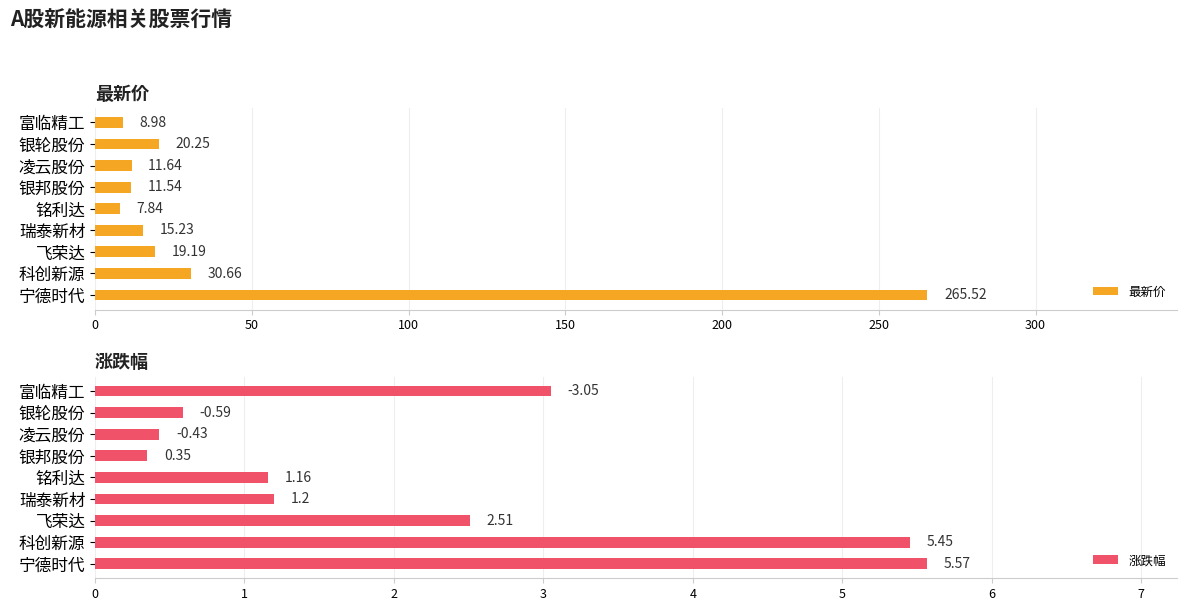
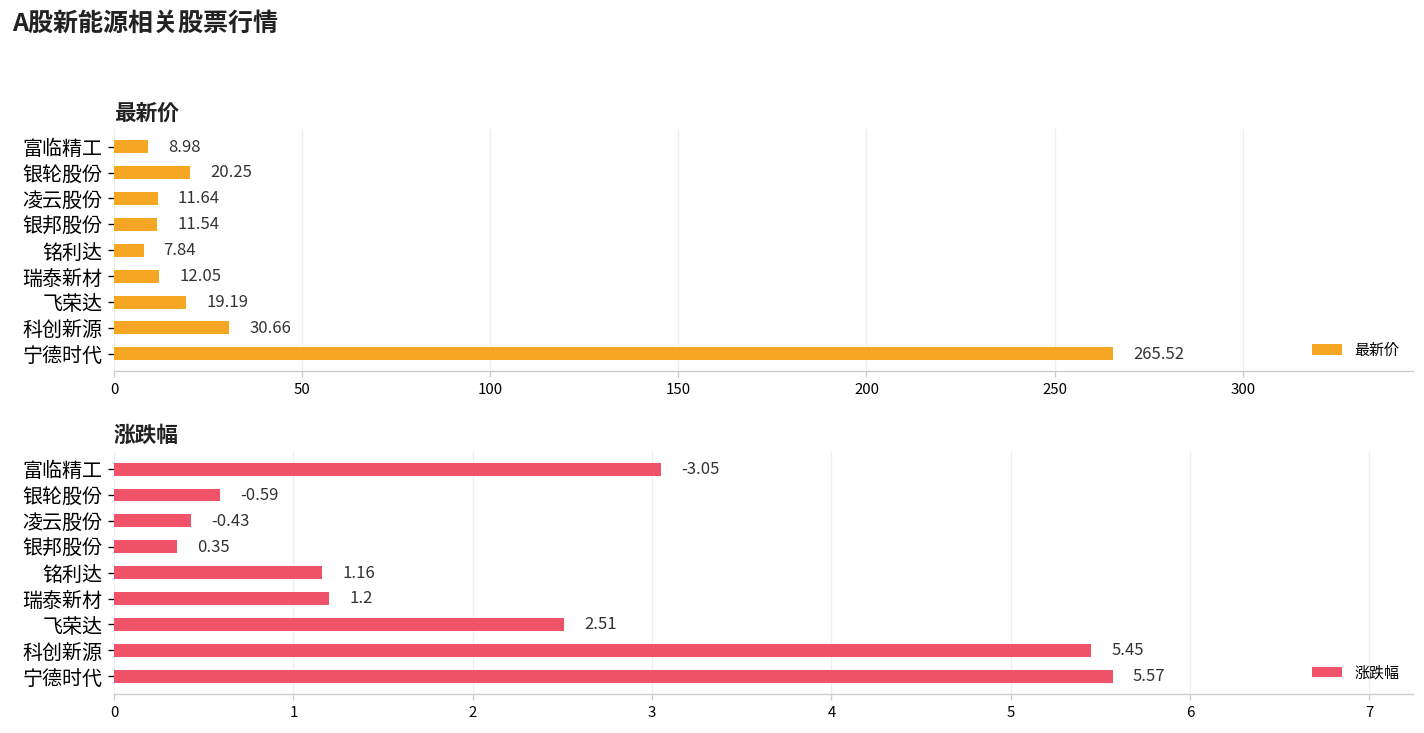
最新价, 瑞泰新材: 15.23 -> 12.05
